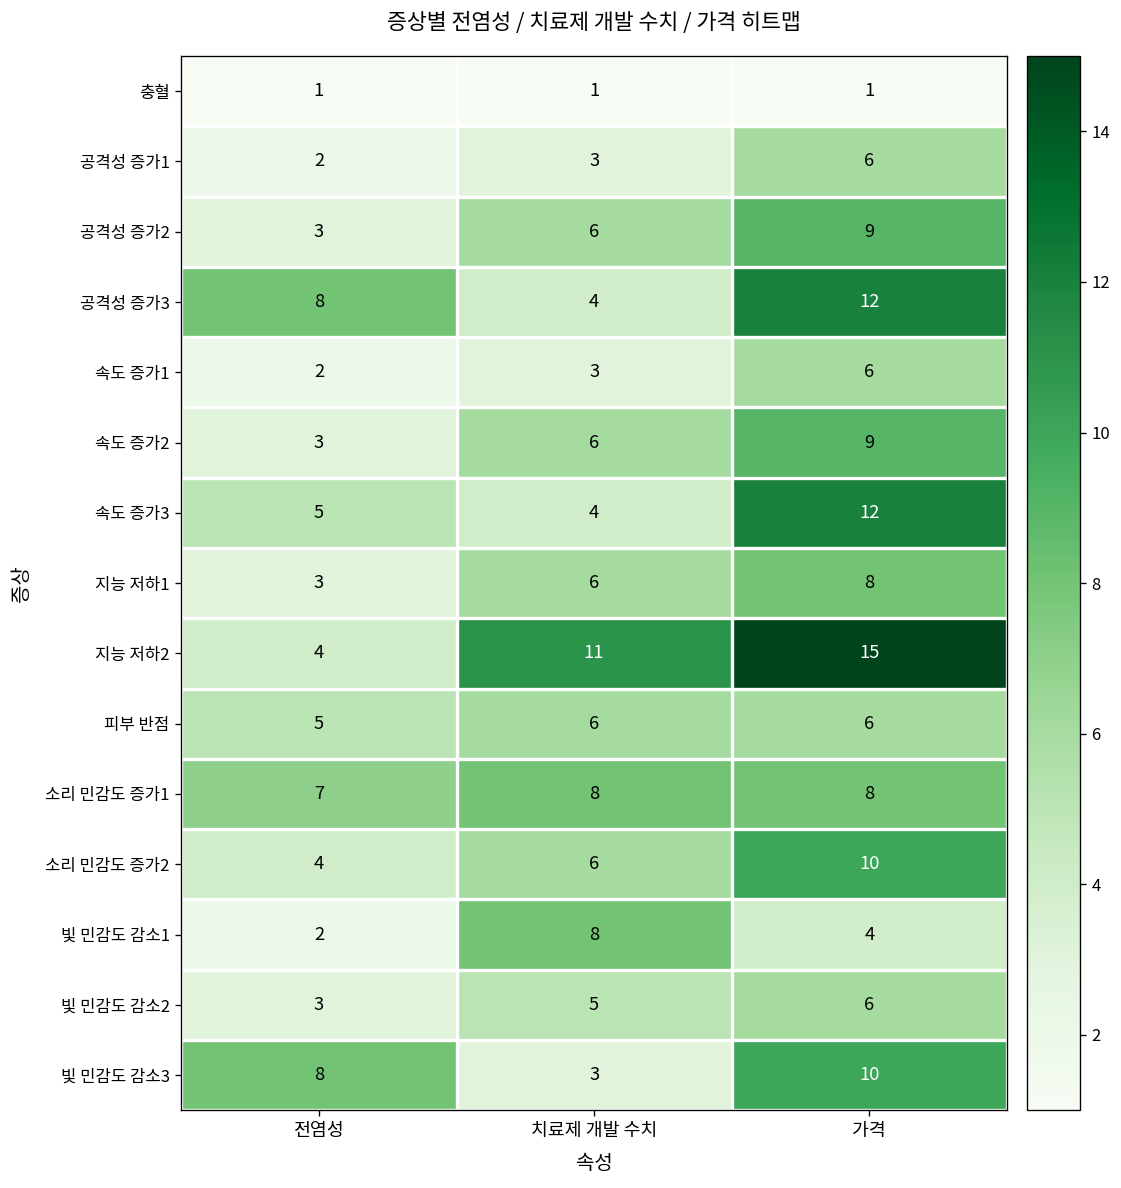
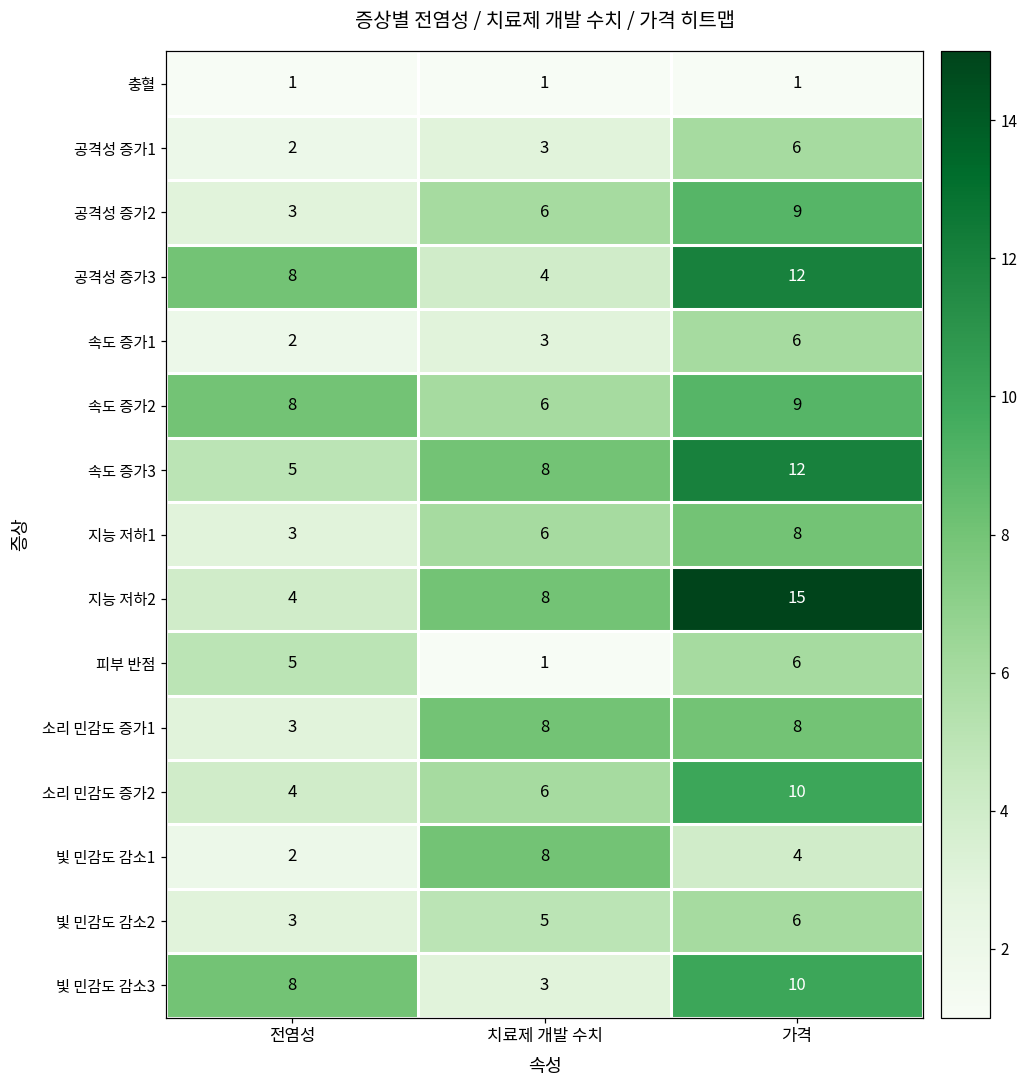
속도 증가2, 전염성: 3 -> 8
속도 증가3, 치료제 개발 수치: 4 -> 8
지능 저하2, 치료제 개발 수치: 11 -> 8
피부 반점, 치료제 개발 수치: 6 -> 1
소리 민감도 증가1, 전염성: 7 -> 3
